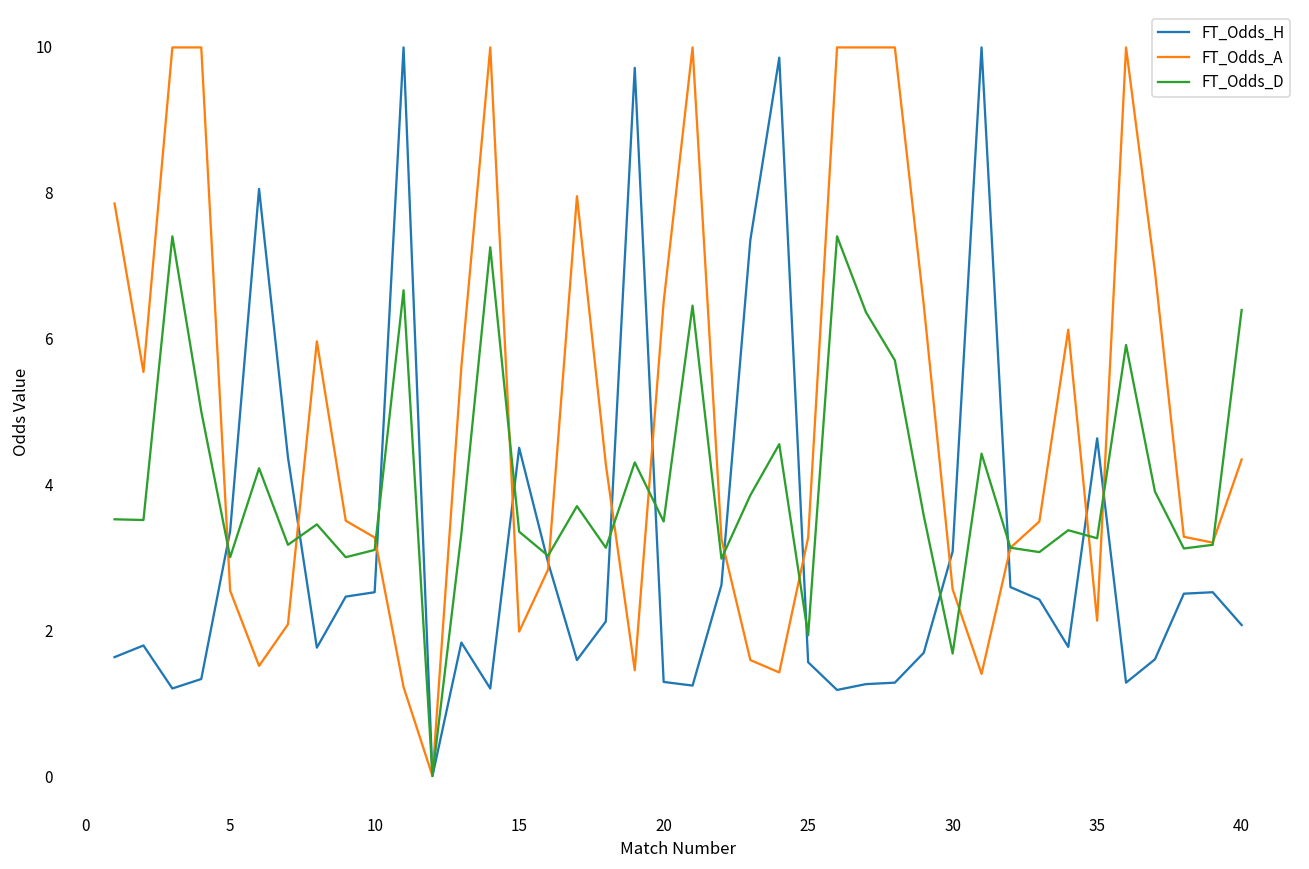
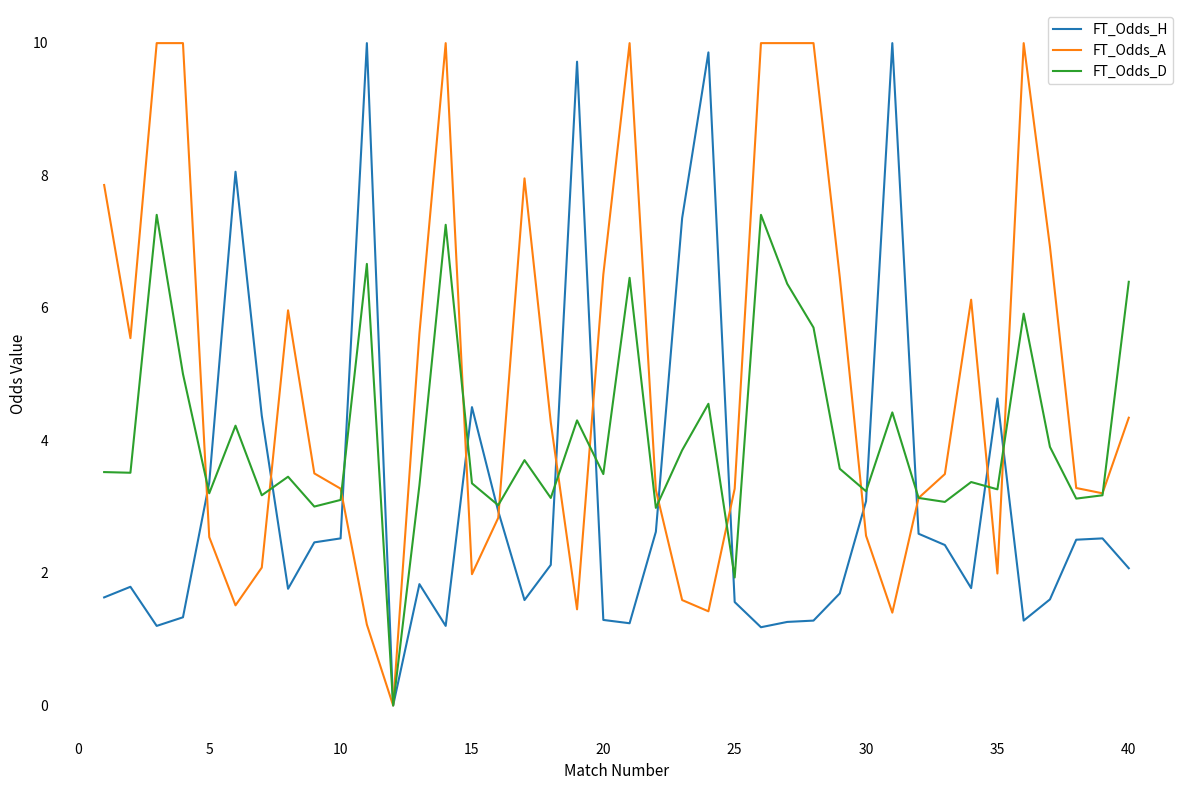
FT_Odds_D, 5: 3.0 -> 3.2
FT_Odds_D, 30: 1.7 -> 3.2
FT_Odds_A, 35: 2.1 -> 2.0
